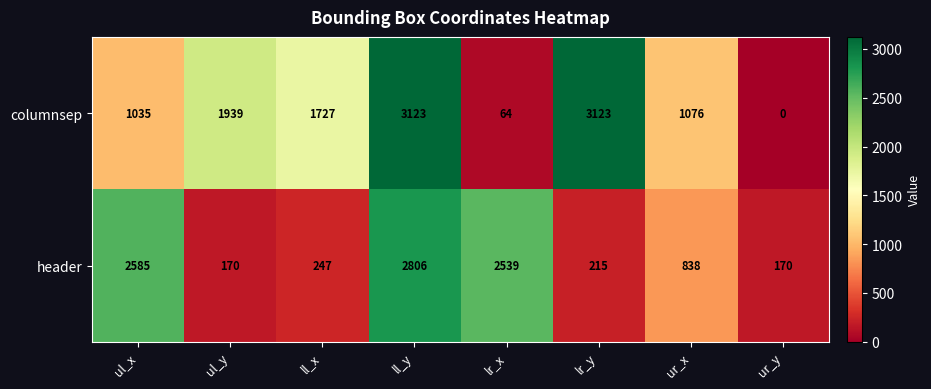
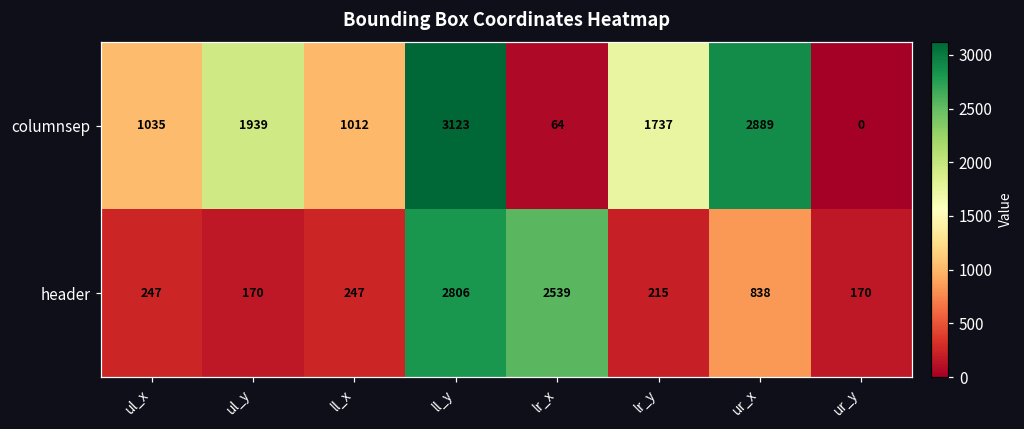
columnsep, ll_x: 1727 -> 1012
columnsep, lr_y: 3123 -> 1737
columnsep, ur_x: 1076 -> 2889
header, ul_x: 2585 -> 247
